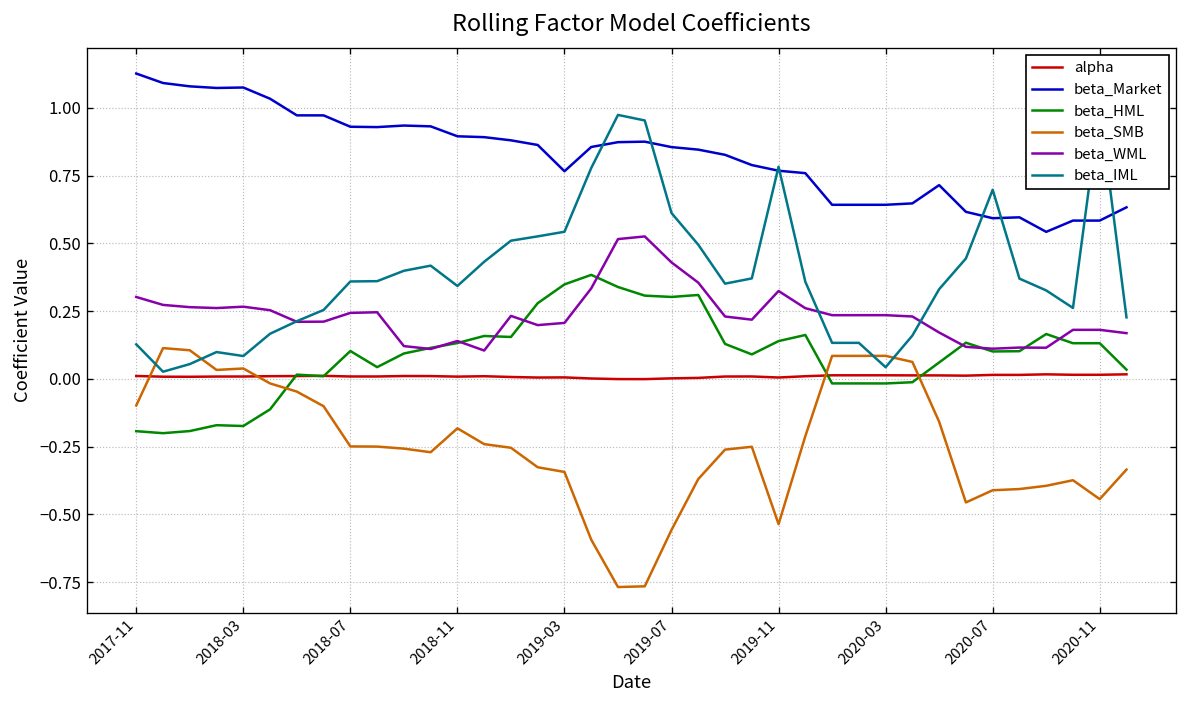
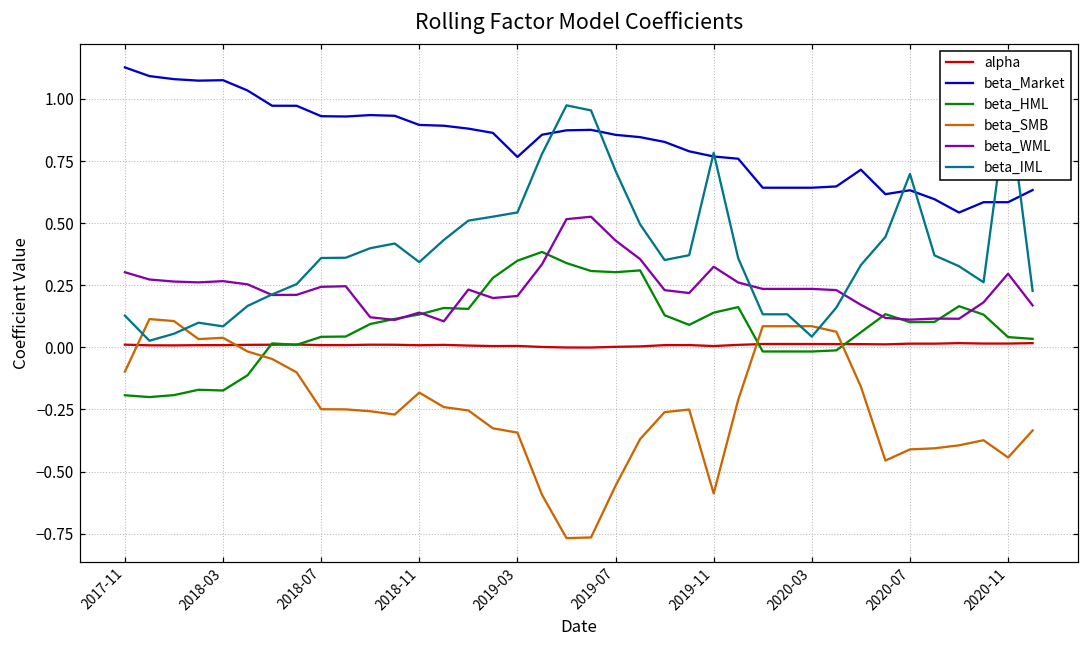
beta_HML, 2018-07: 0.10 -> 0.04
beta_IML, 2019-07: 0.61 -> 0.71
beta_SMB, 2019-11: -0.54 -> -0.59
beta_Market, 2020-07: 0.59 -> 0.63
beta_HML, 2020-11: 0.13 -> 0.04
beta_WML, 2020-11: 0.18 -> 0.30
